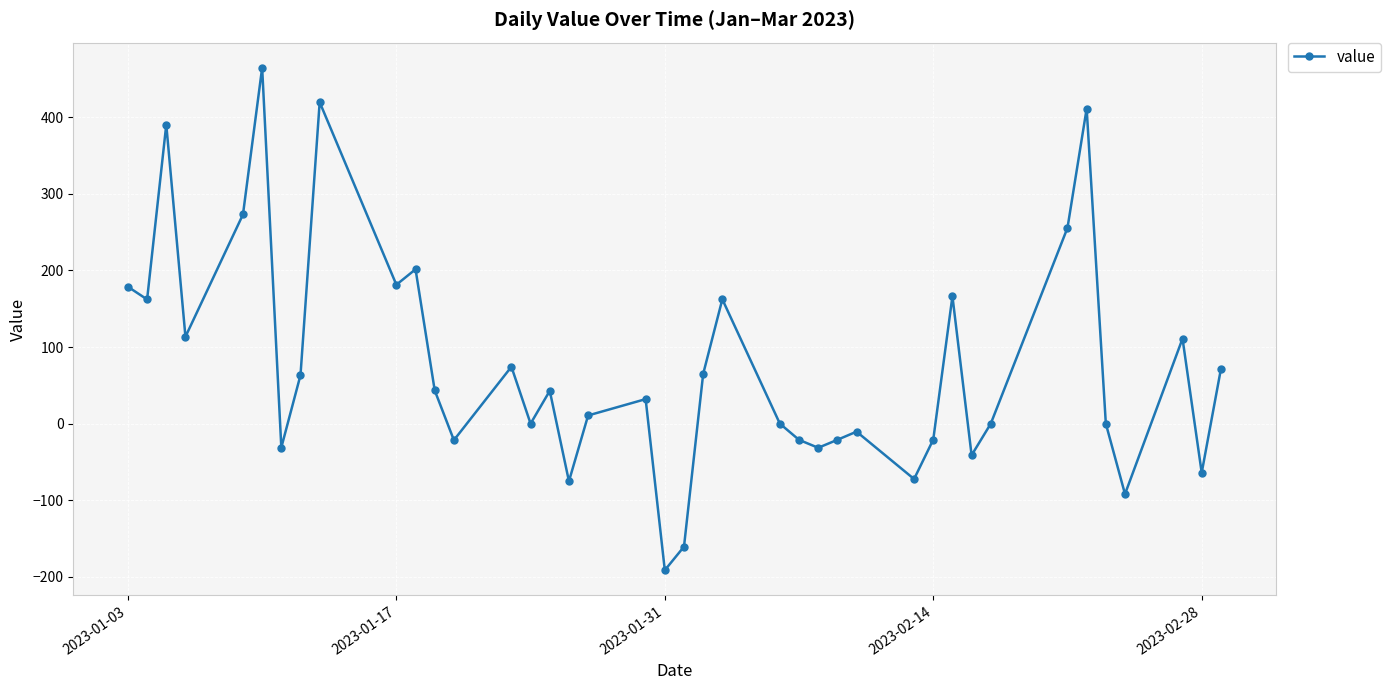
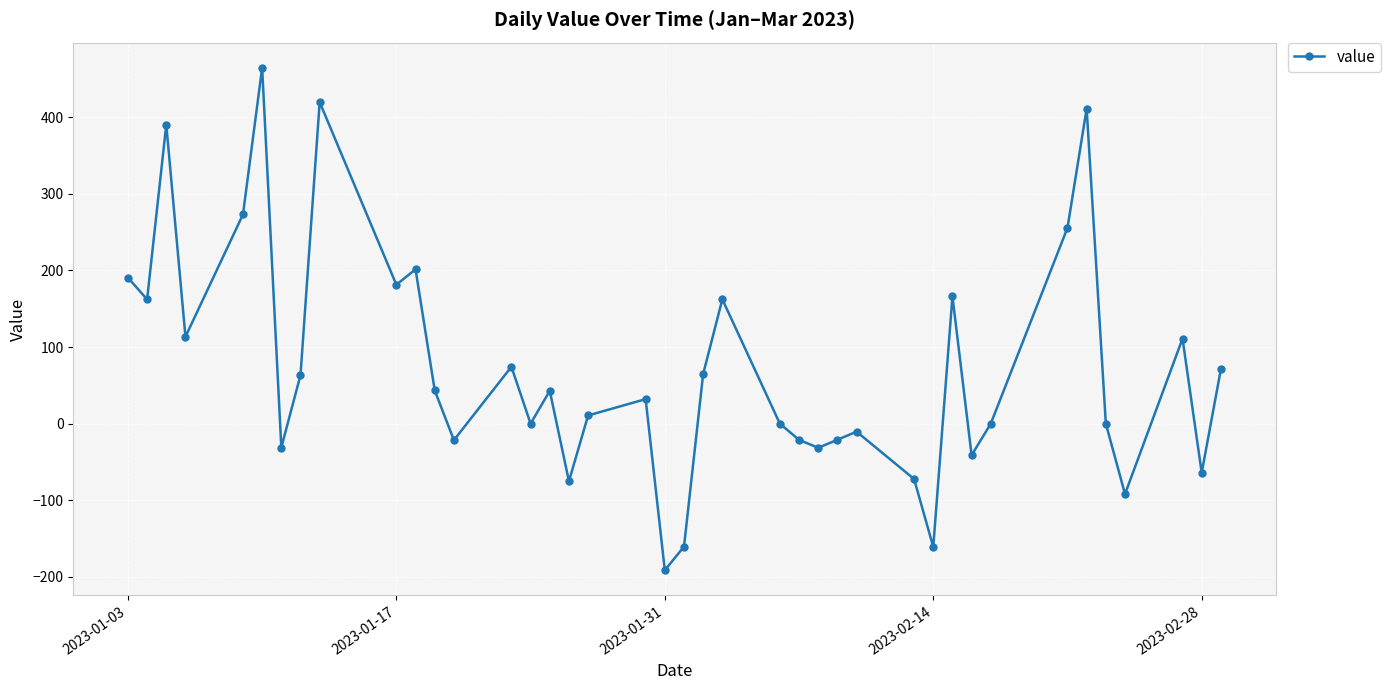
2023-01-03: 180 -> 190
2023-02-14: -20 -> -160
